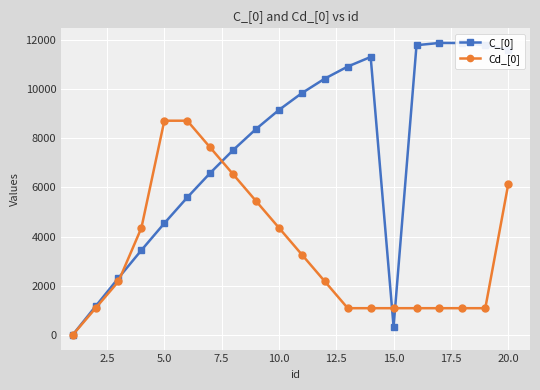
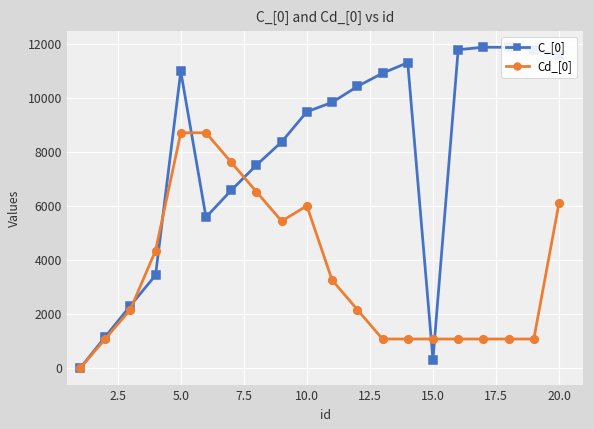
C_[0], 5.0: 4500 -> 11000
C_[0], 10.0: 9100 -> 9500
Cd_[0], 10.0: 4400 -> 6000
